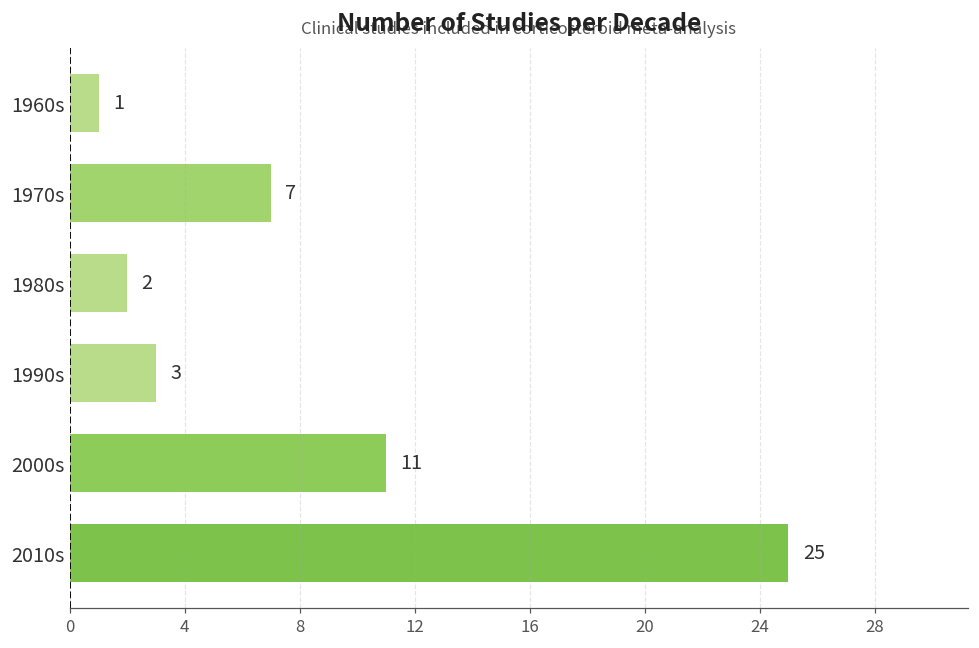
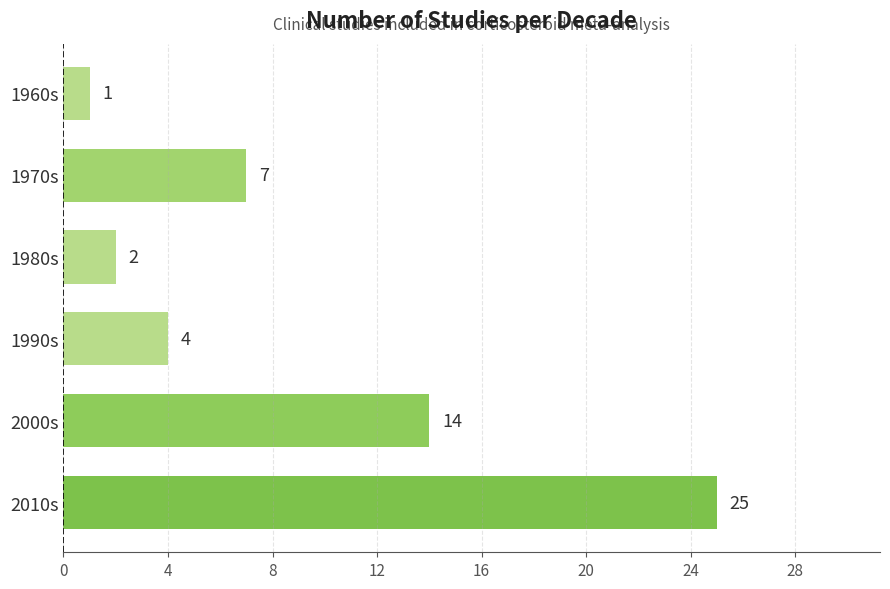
1990s: 3 -> 4
2000s: 11 -> 14
